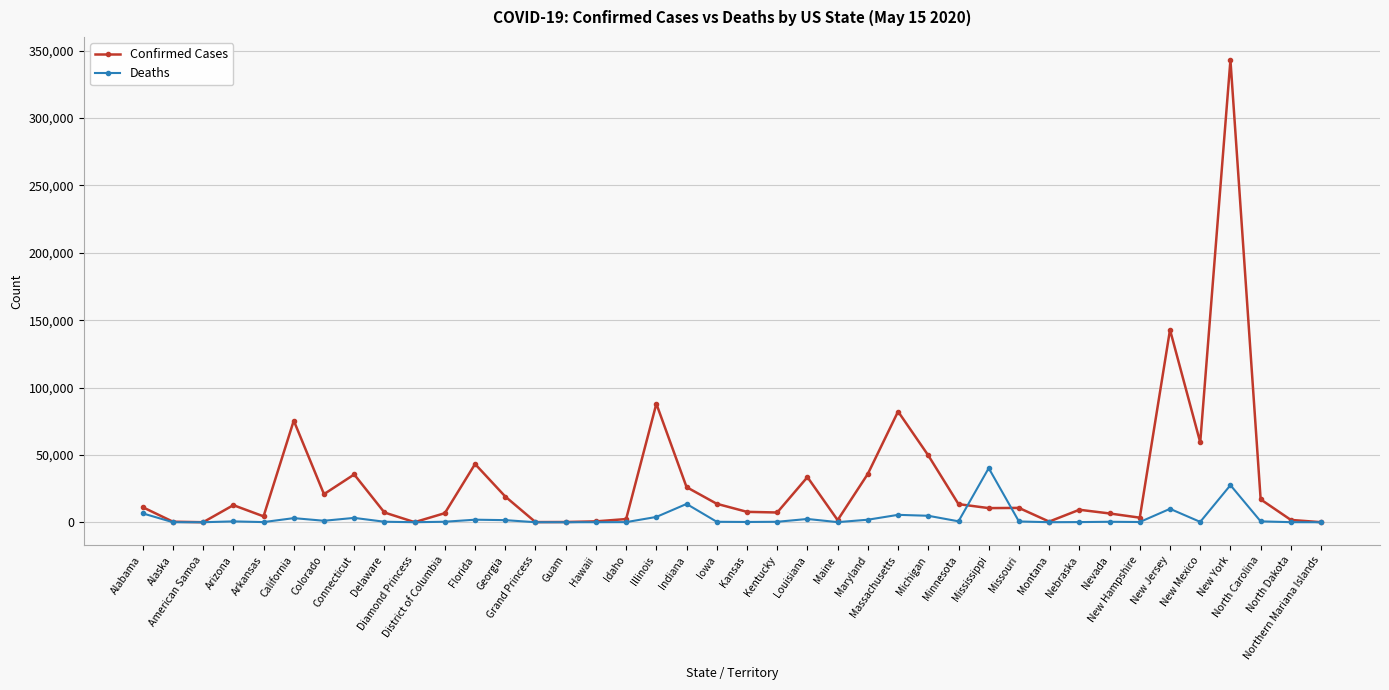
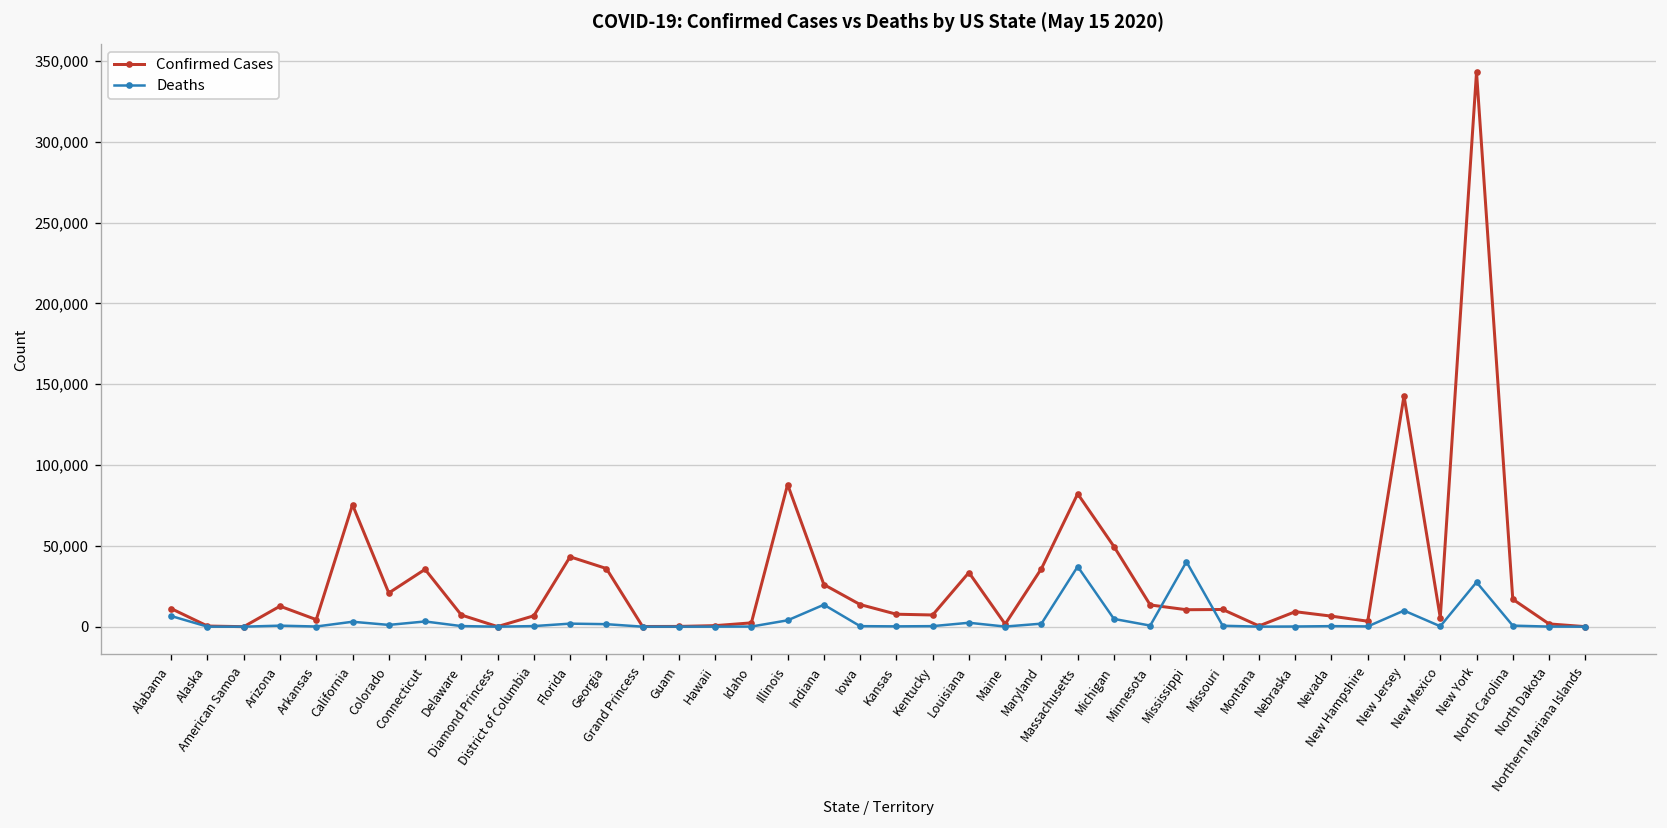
Confirmed Cases, Georgia: 19,000 -> 36,000
Deaths, Massachusetts: 5,000 -> 37,000
Confirmed Cases, New Mexico: 59,000 -> 6,000
